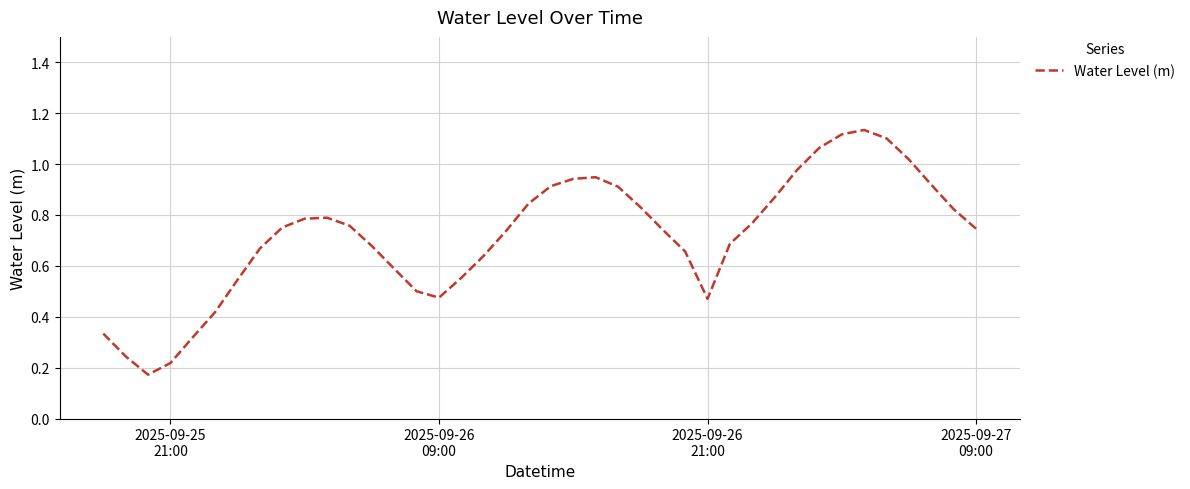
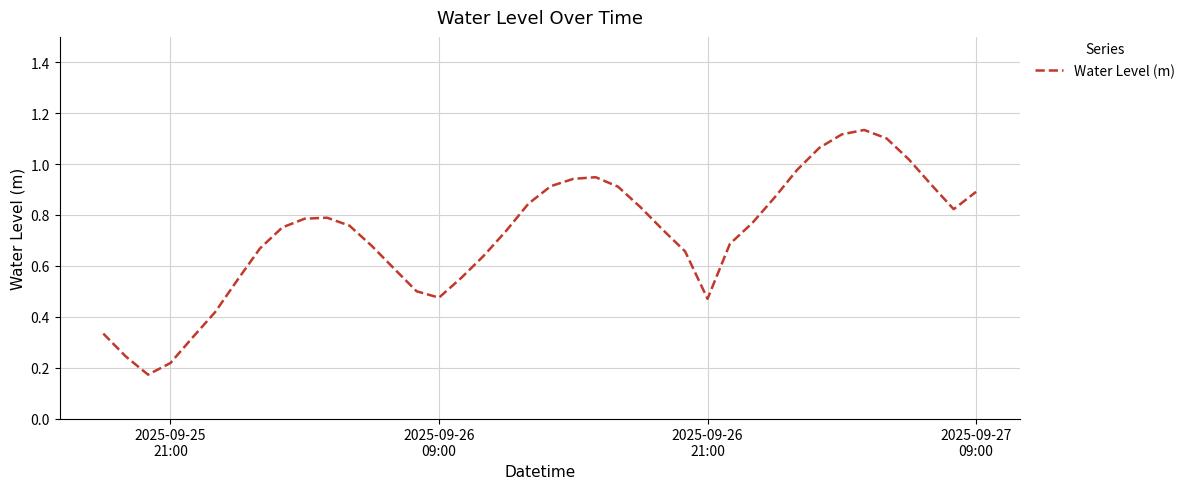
2025-09-27 09:00: 0.75 -> 0.89
